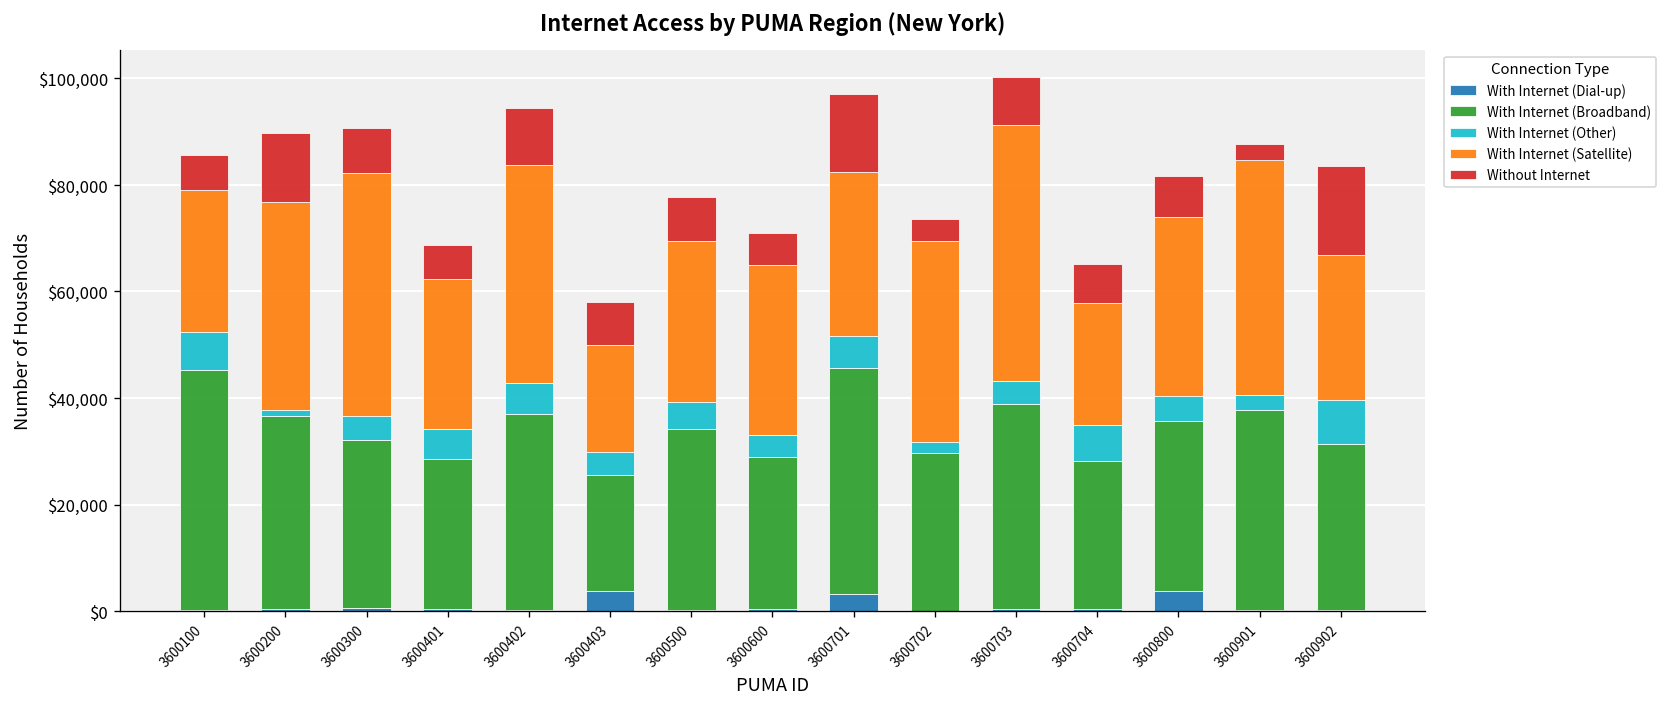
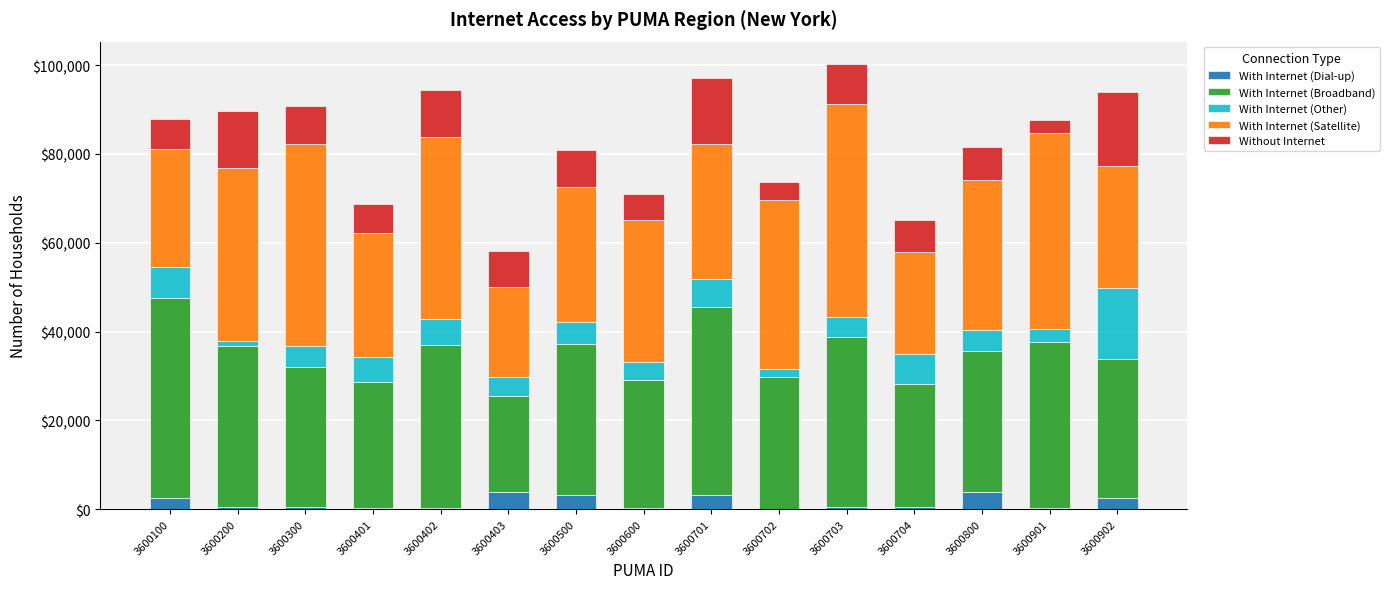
With Internet (Dial-up), 3600100: $0 -> $3,000
With Internet (Dial-up), 3600500: $0 -> $3,000
With Internet (Dial-up), 3600902: $0 -> $2,000
With Internet (Other), 3600902: $8,000 -> $16,000
